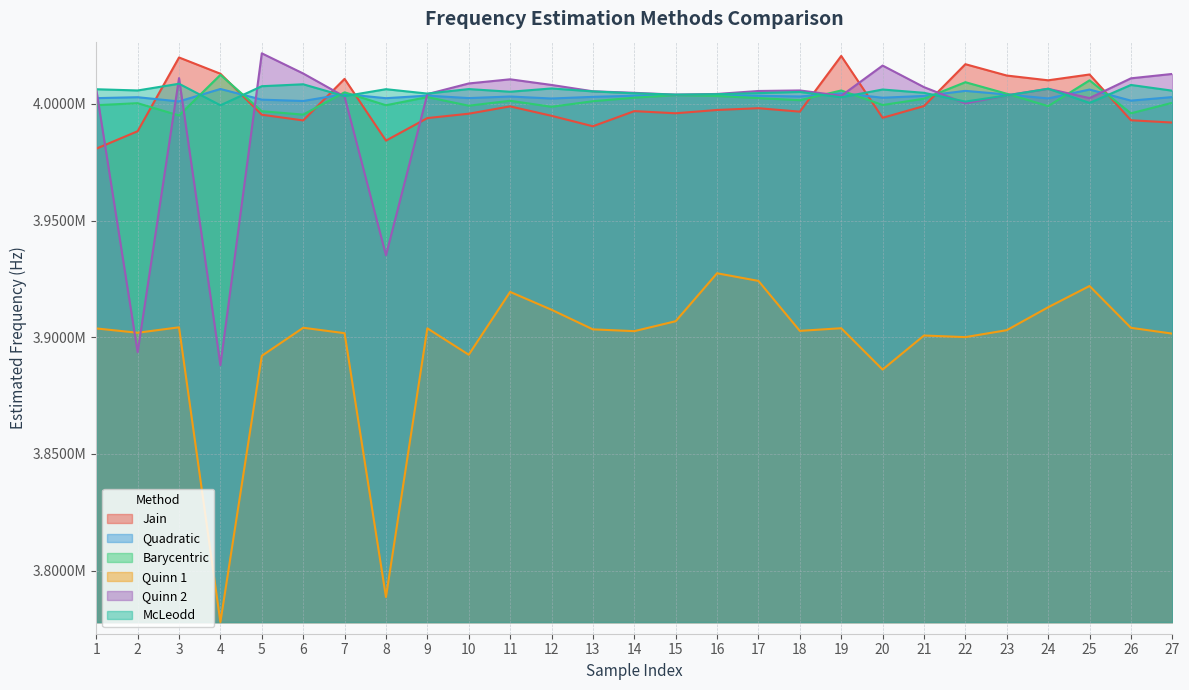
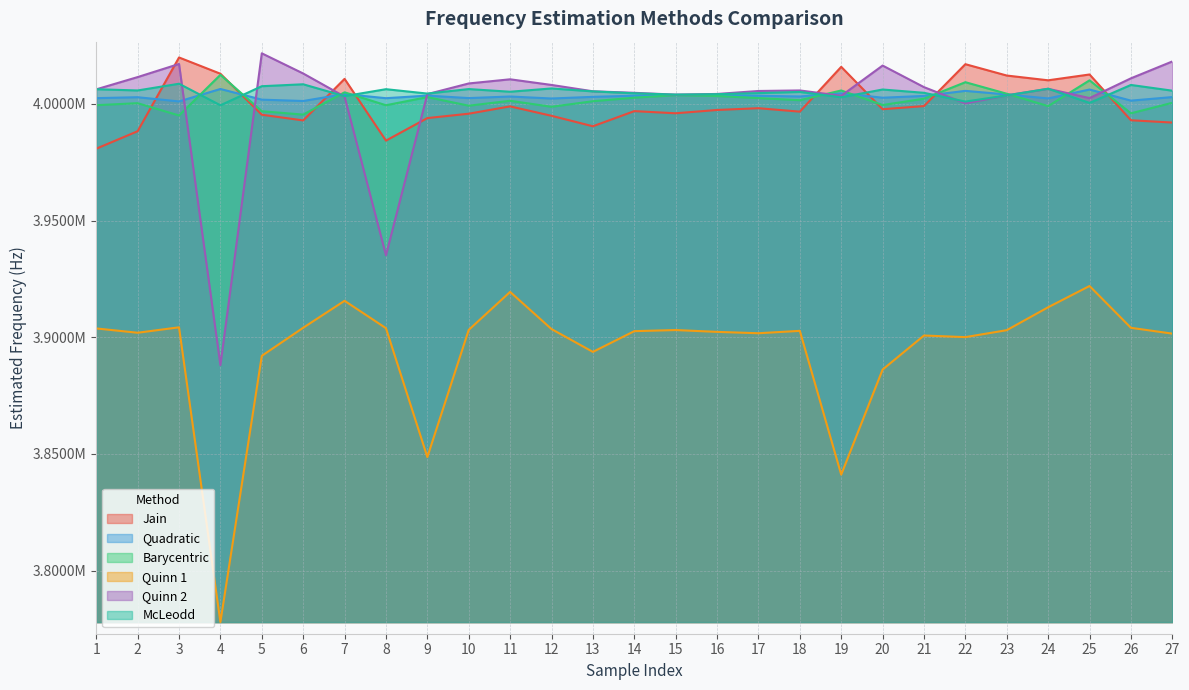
Quinn 2, 2: 3894000 -> 4012000
Quinn 2, 3: 4011000 -> 4017000
Quinn 1, 7: 3902000 -> 3916000
Quinn 1, 8: 3789000 -> 3904000
Quinn 1, 9: 3904000 -> 3849000
Quinn 1, 10: 3893000 -> 3903000
Quinn 1, 12: 3912000 -> 3904000
Quinn 1, 13: 3903000 -> 3894000
Quinn 1, 15: 3907000 -> 3903000
Quinn 1, 16: 3927000 -> 3902000
Quinn 1, 17: 3924000 -> 3902000
Jain, 19: 4021000 -> 4016000
Quinn 1, 19: 3904000 -> 3841000
Jain, 20: 3994000 -> 3998000
Quinn 2, 27: 4013000 -> 4018000
